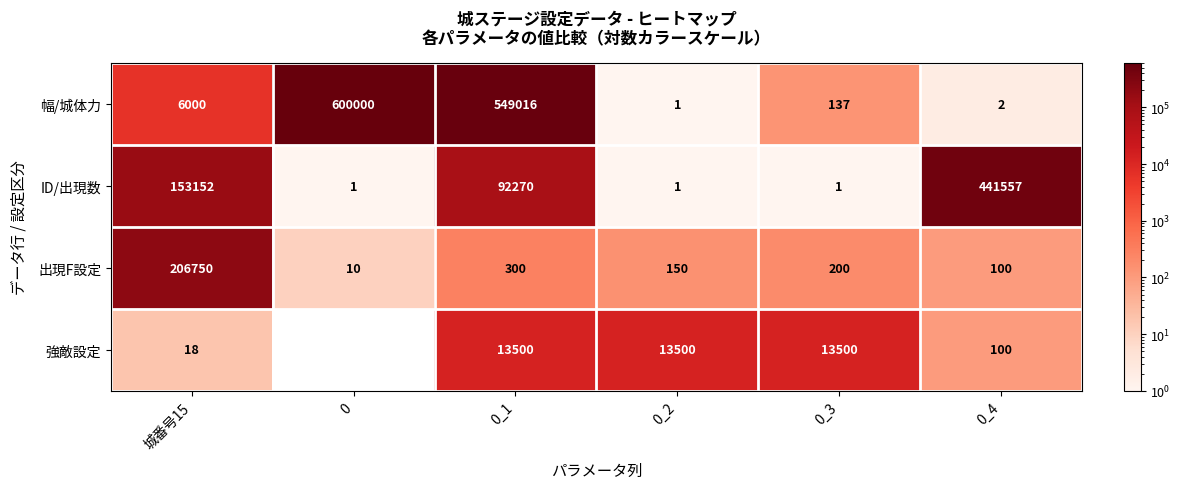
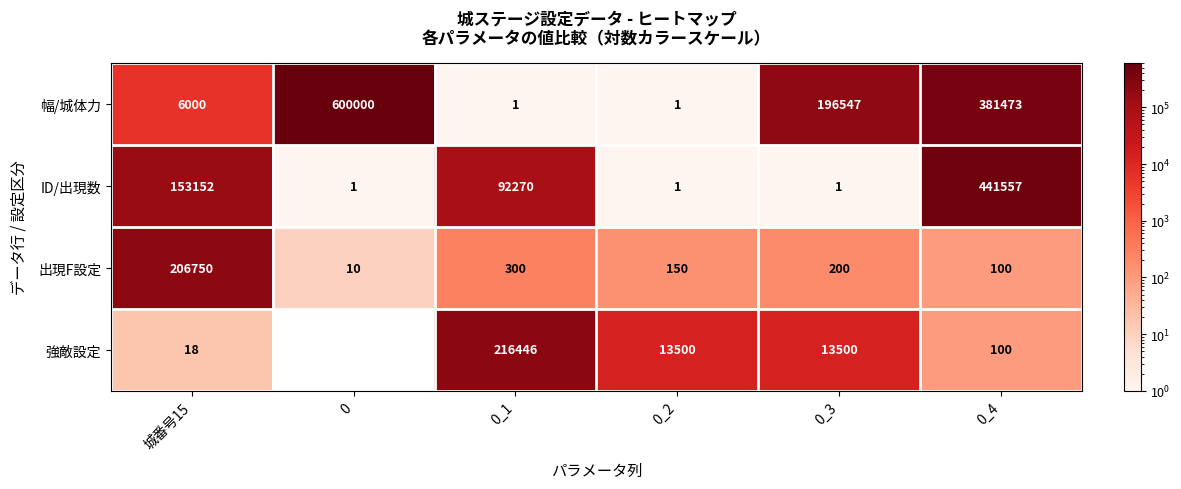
幅/城体力, 0_1: 549016 -> 1
幅/城体力, 0_3: 137 -> 196547
幅/城体力, 0_4: 2 -> 381473
強敵設定, 0_1: 13500 -> 216446
